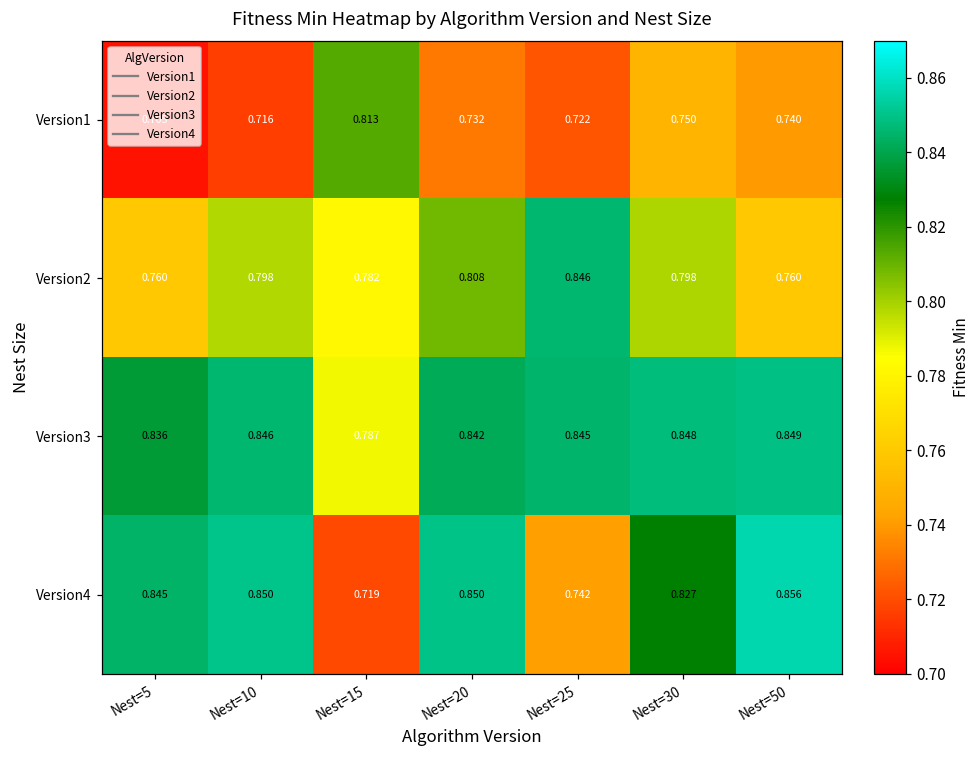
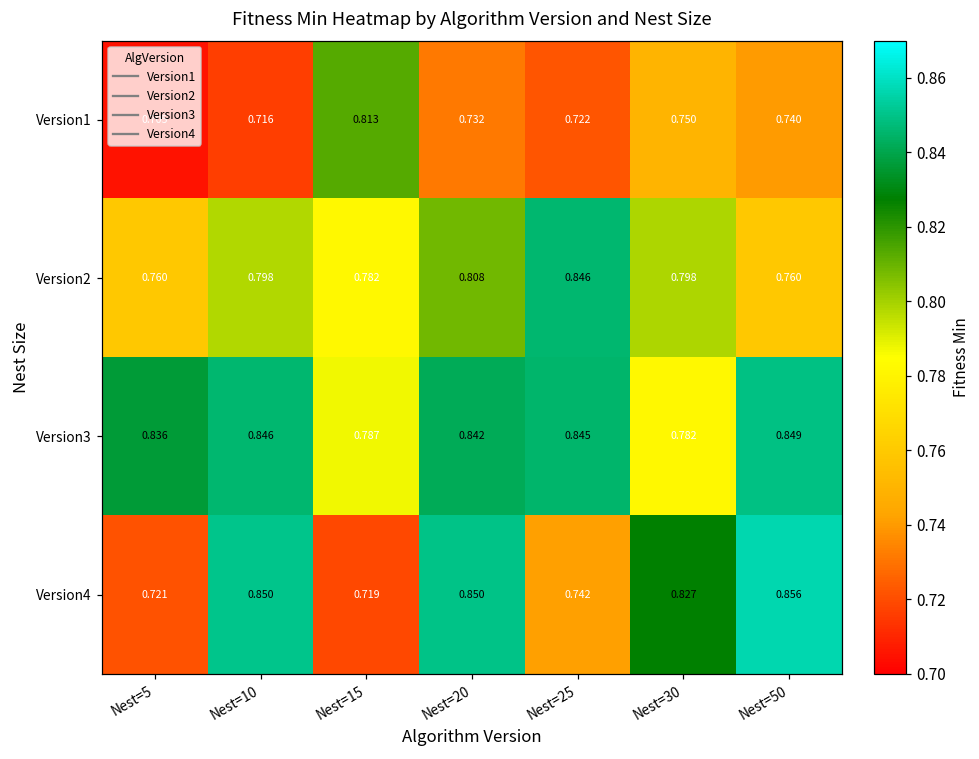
Version3, Nest=30: 0.848 -> 0.782
Version4, Nest=5: 0.845 -> 0.721
